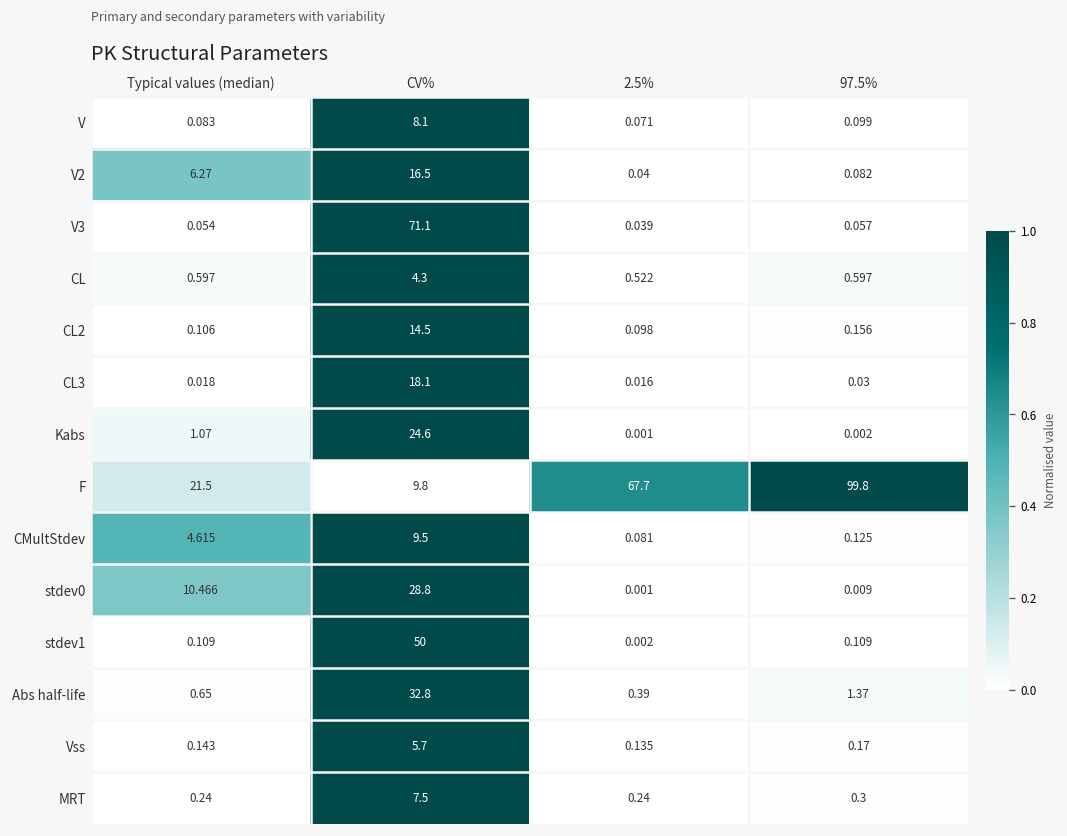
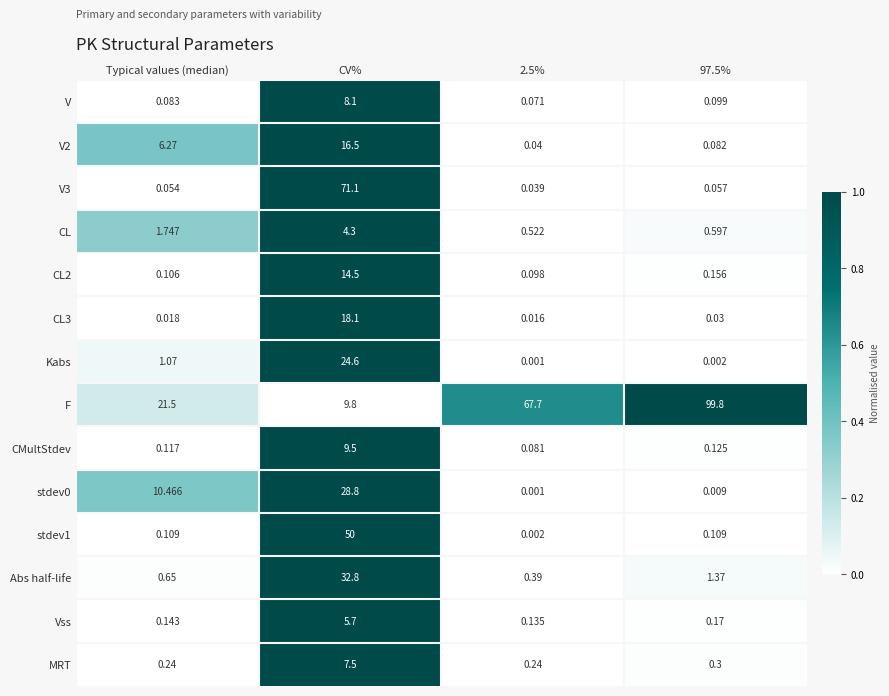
CL, Typical values (median): 0.597 -> 1.747
CMultStdev, Typical values (median): 4.615 -> 0.117
